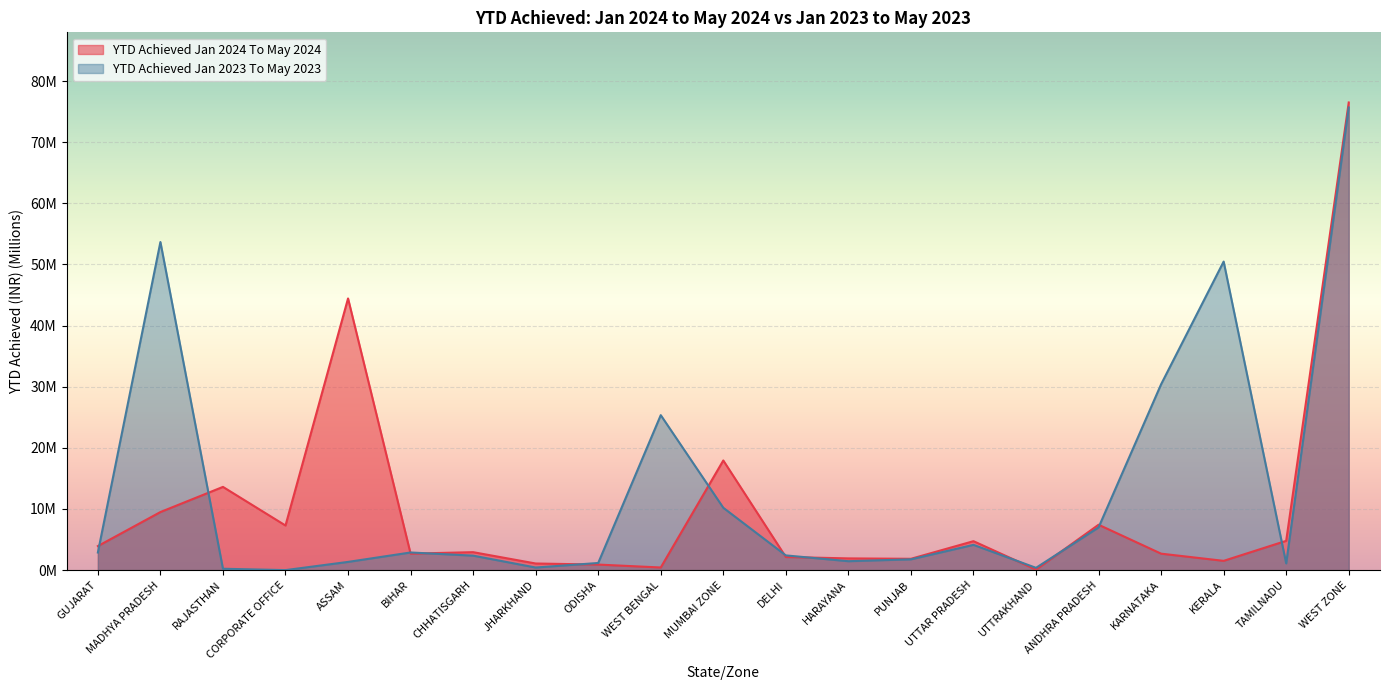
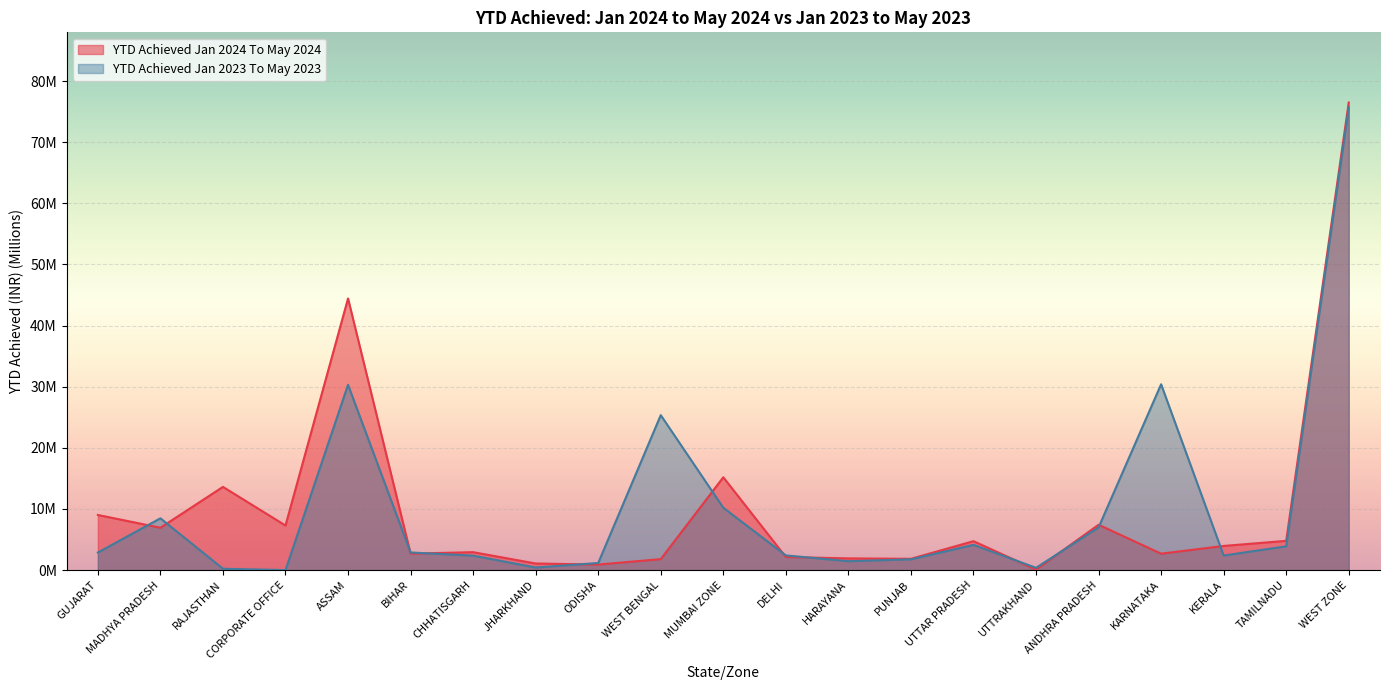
YTD Achieved Jan 2024 To May 2024, GUJARAT: 4000000 -> 9000000
YTD Achieved Jan 2024 To May 2024, MADHYA PRADESH: 9000000 -> 7000000
YTD Achieved Jan 2023 To May 2023, MADHYA PRADESH: 54000000 -> 8000000
YTD Achieved Jan 2023 To May 2023, ASSAM: 1000000 -> 30000000
YTD Achieved Jan 2024 To May 2024, WEST BENGAL: 0 -> 2000000
YTD Achieved Jan 2024 To May 2024, MUMBAI ZONE: 18000000 -> 15000000
YTD Achieved Jan 2024 To May 2024, KERALA: 2000000 -> 4000000
YTD Achieved Jan 2023 To May 2023, KERALA: 50000000 -> 2000000
YTD Achieved Jan 2023 To May 2023, TAMILNADU: 1000000 -> 4000000
